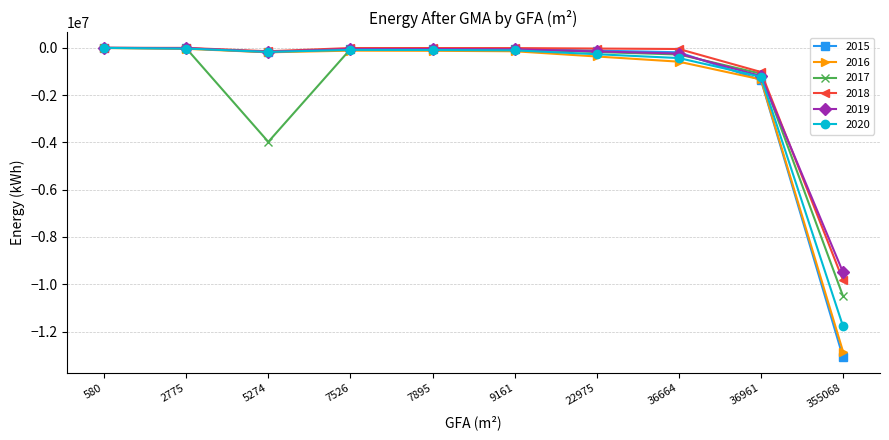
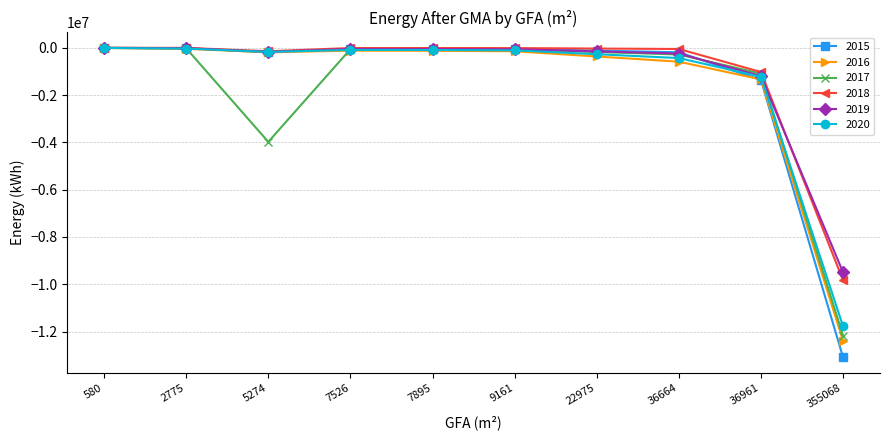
2016, 355068: -12800000 -> -12400000
2017, 355068: -10500000 -> -12200000
